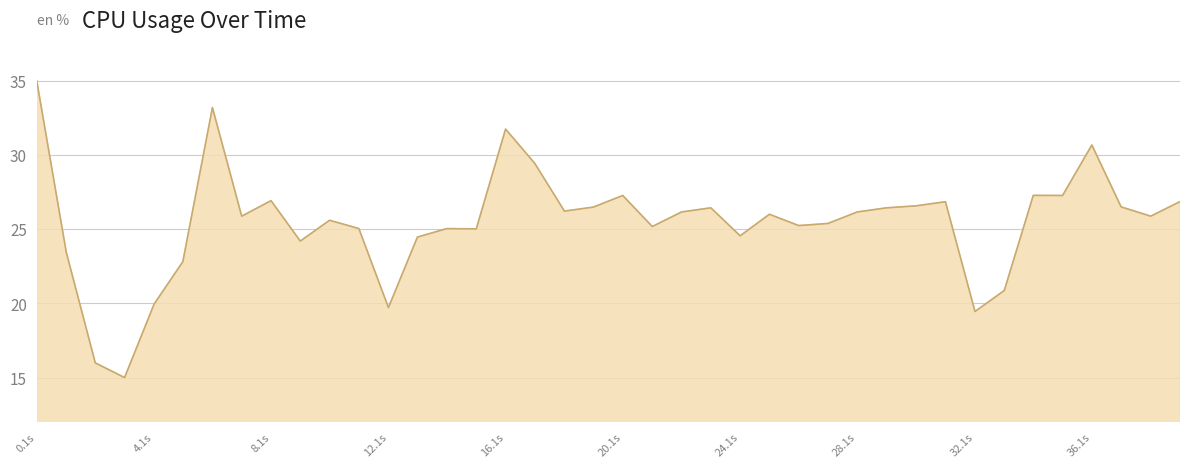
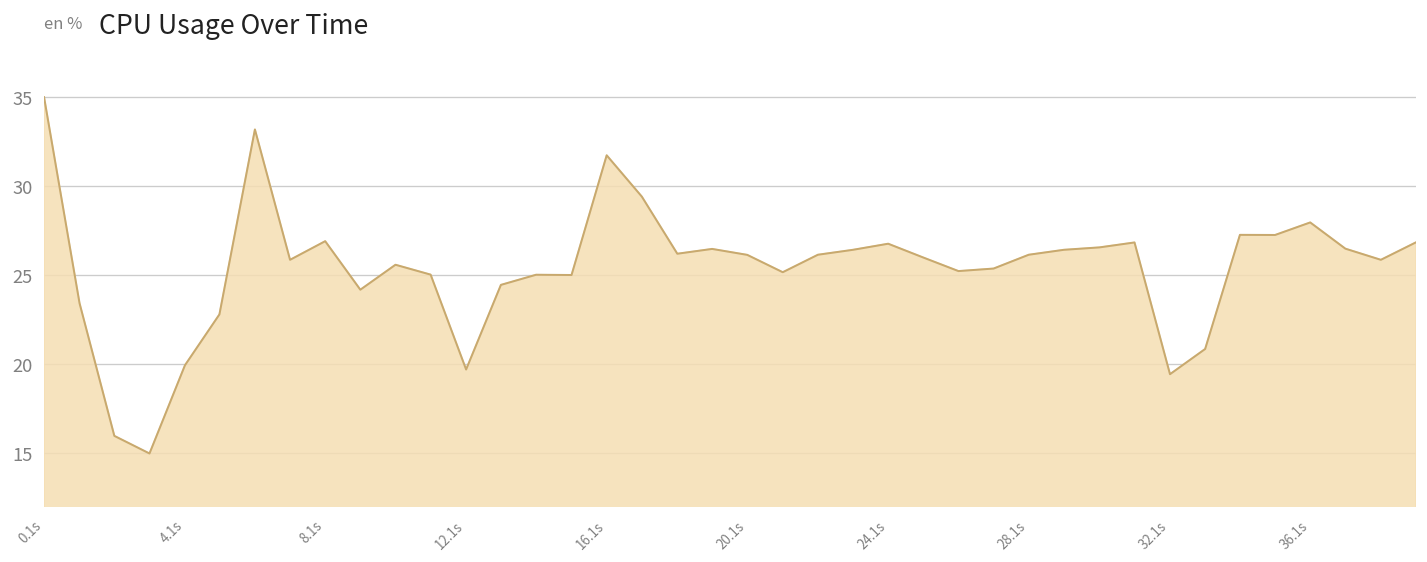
20.1s: 27.3 -> 26.1
24.1s: 24.5 -> 26.8
36.1s: 30.7 -> 28.0
